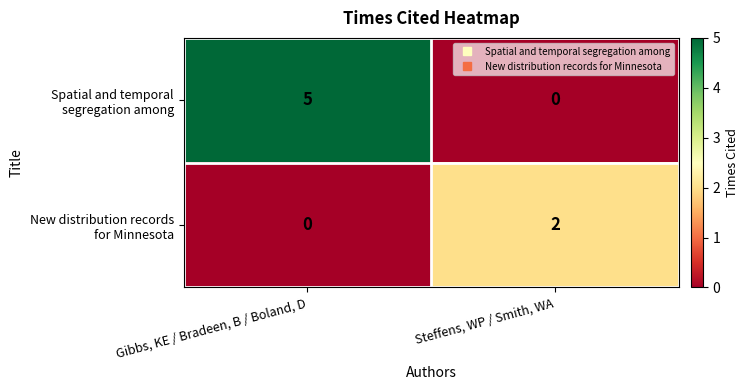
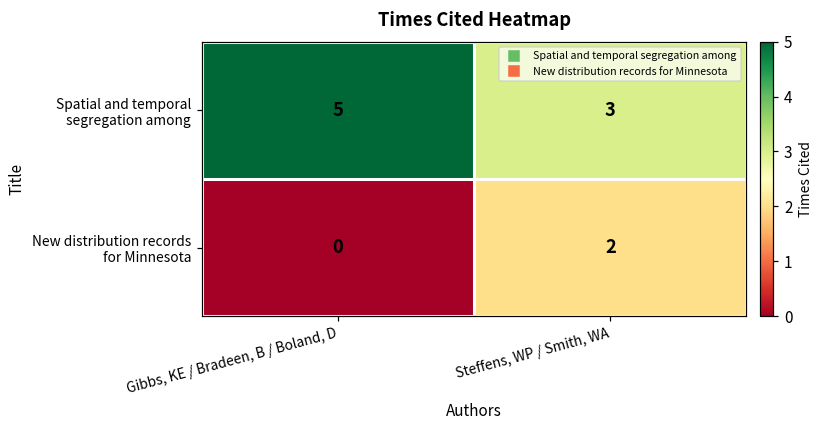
Spatial and temporal segregation among, Steffens, WP / Smith, WA: 0 -> 3
